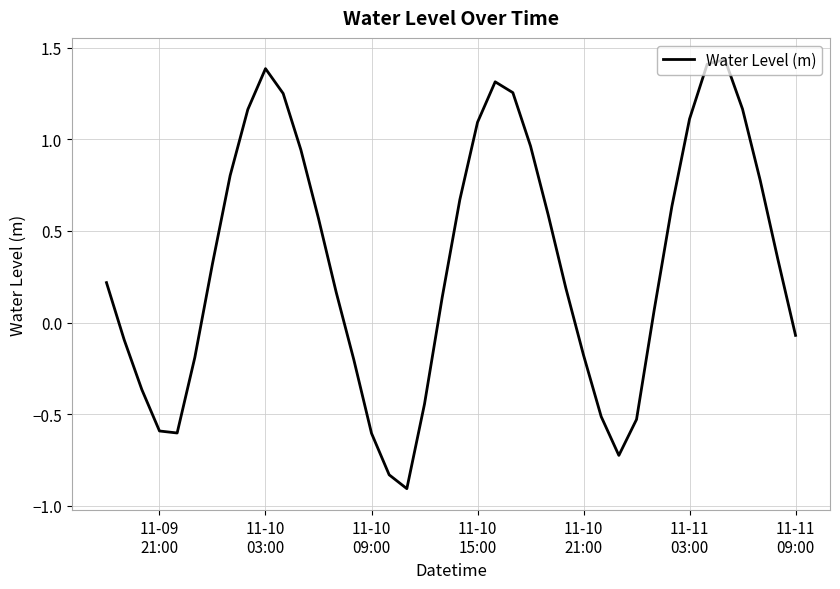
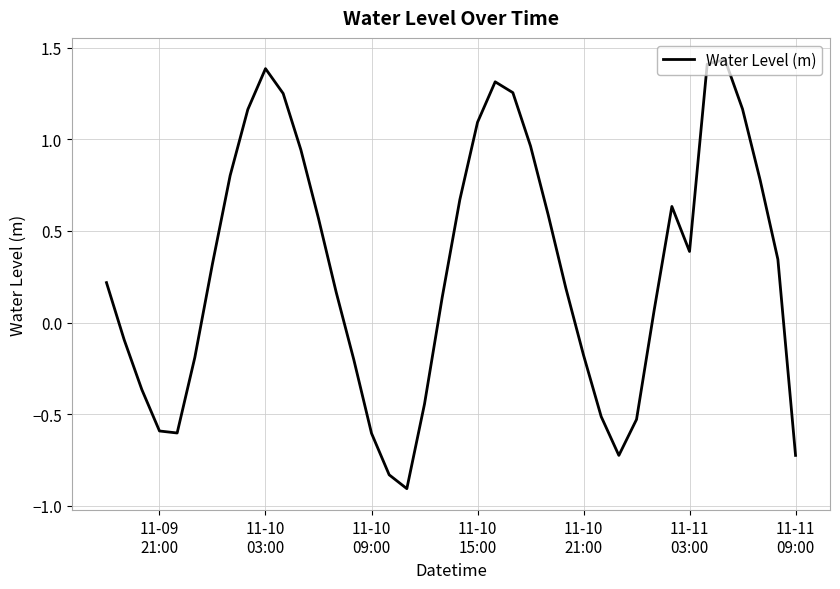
11-11 03:00: 1.11 -> 0.39
11-11 09:00: -0.07 -> -0.73
